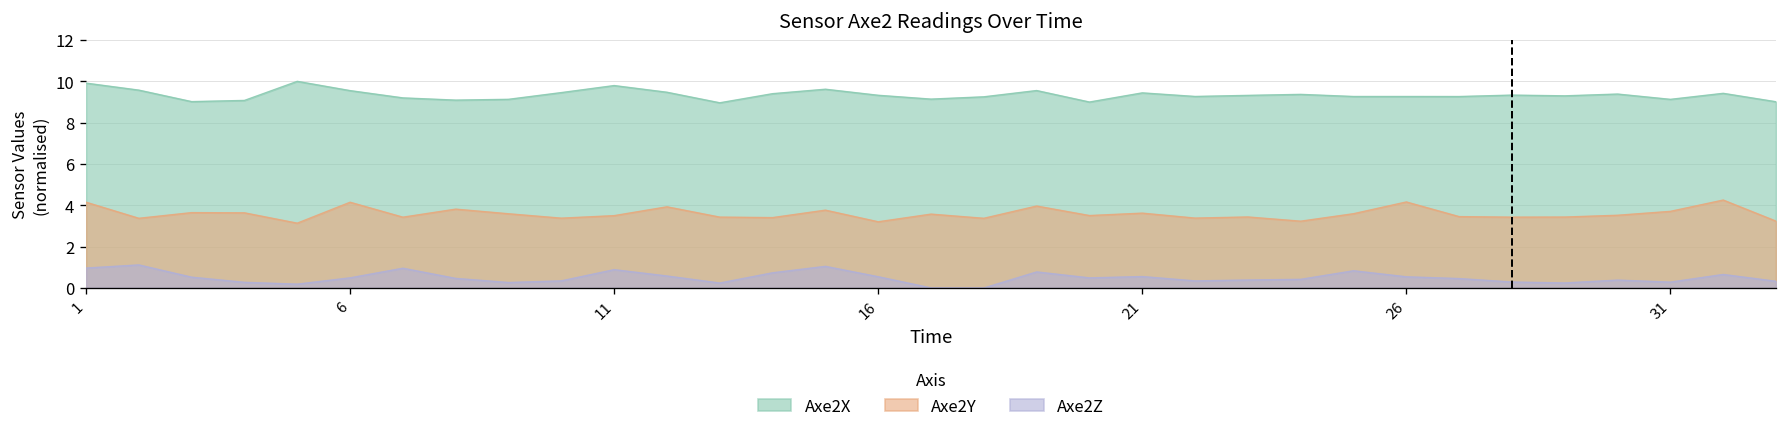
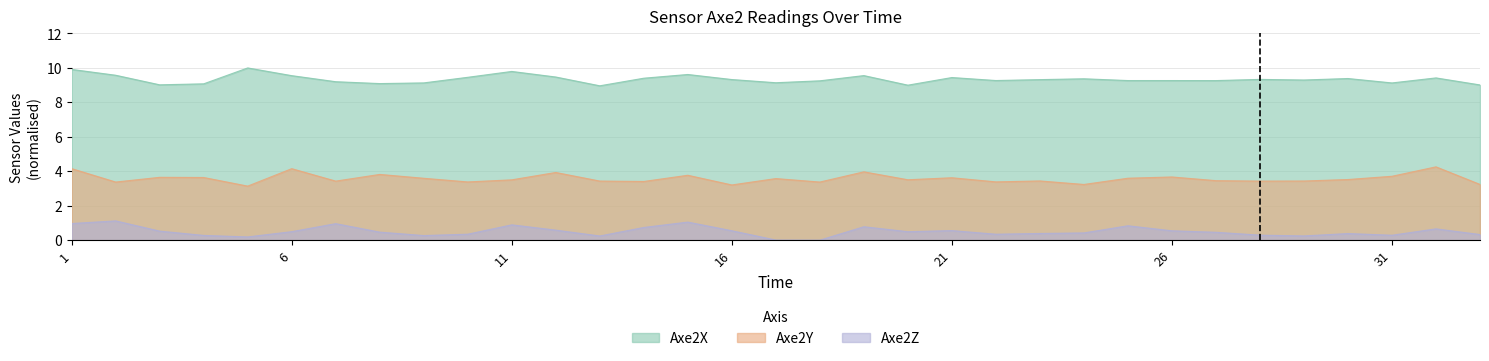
Axe2Y, 26: 4.2 -> 3.7
